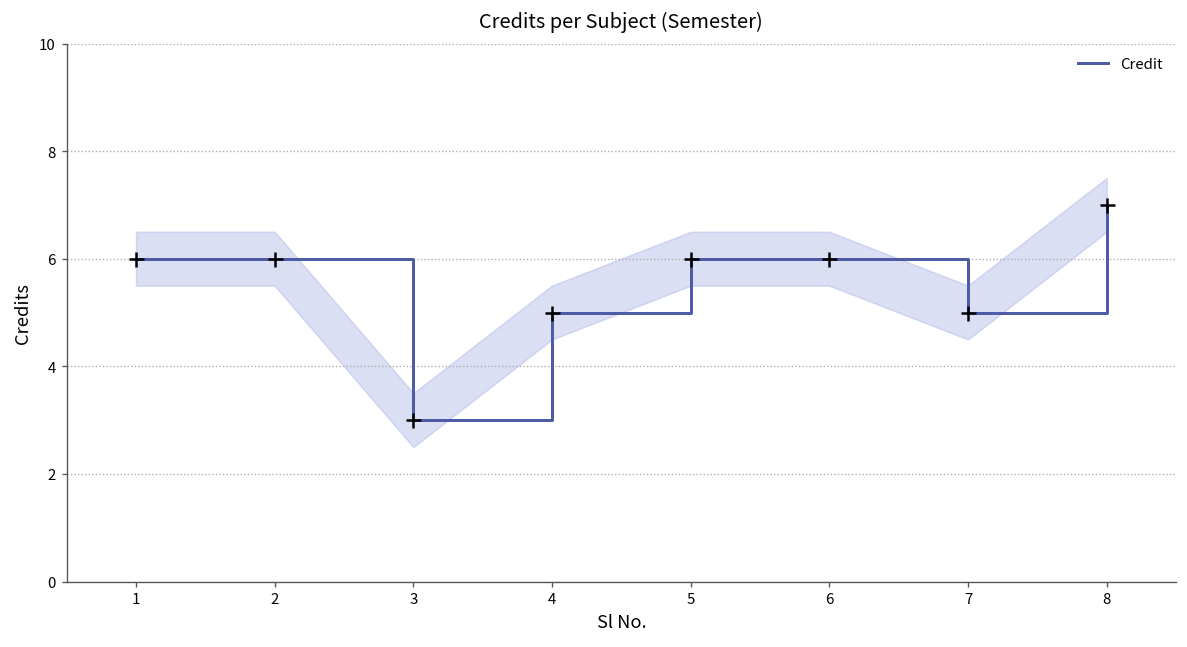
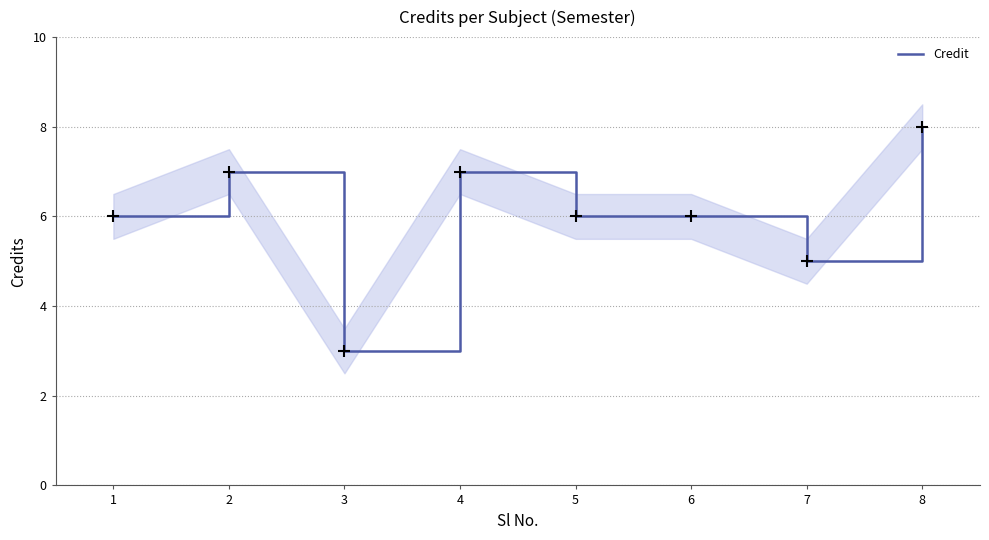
Credit, 2: 6 -> 7
Credit, 4: 5 -> 7
Credit, 8: 7 -> 8
